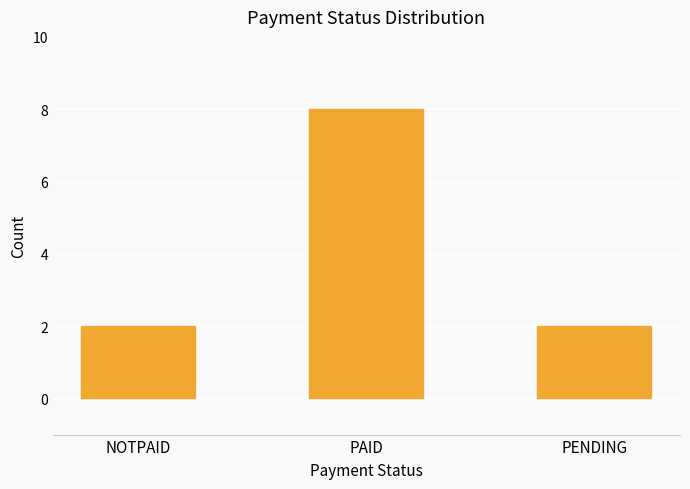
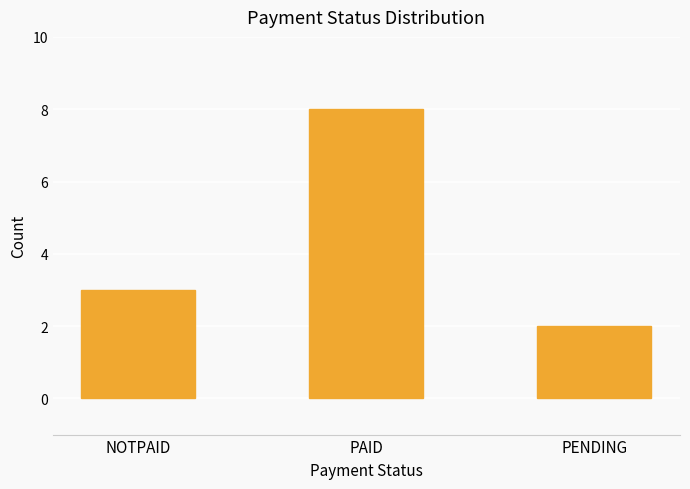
NOTPAID: 2 -> 3
